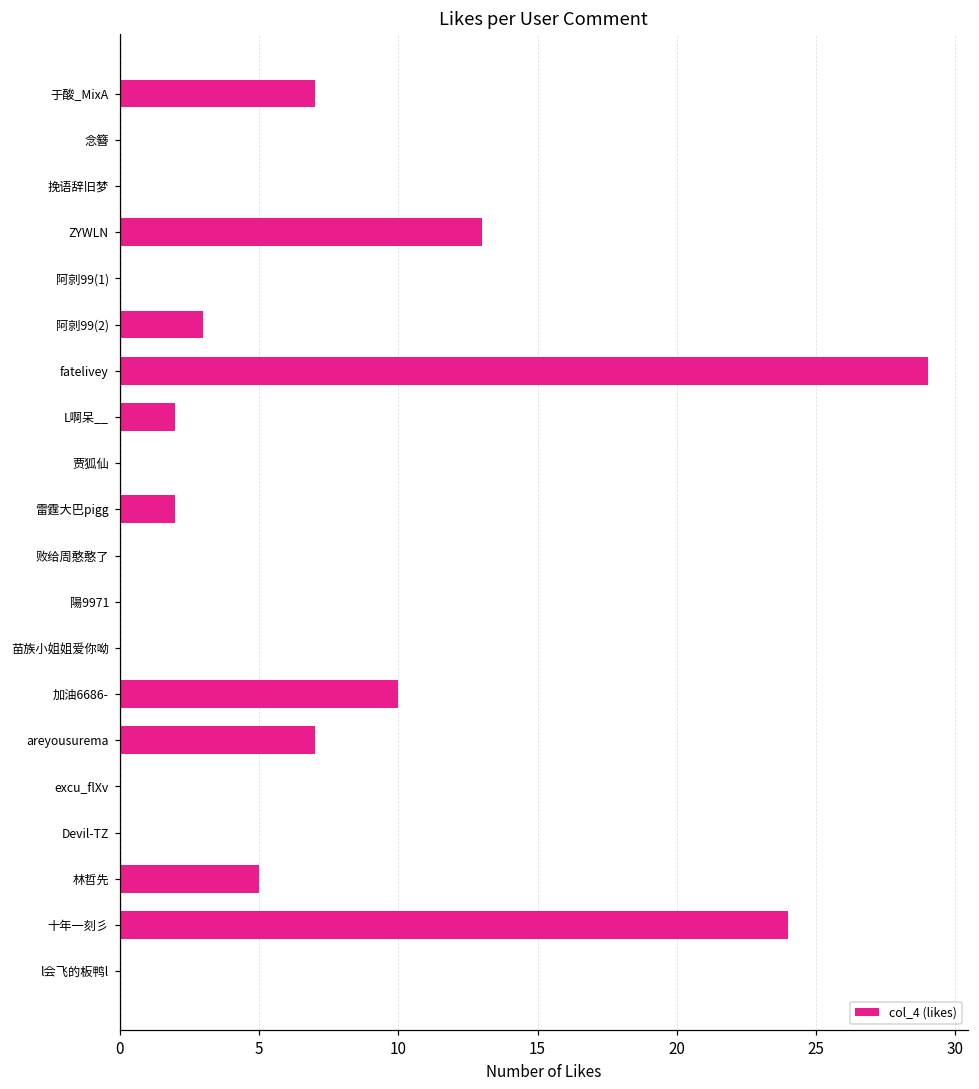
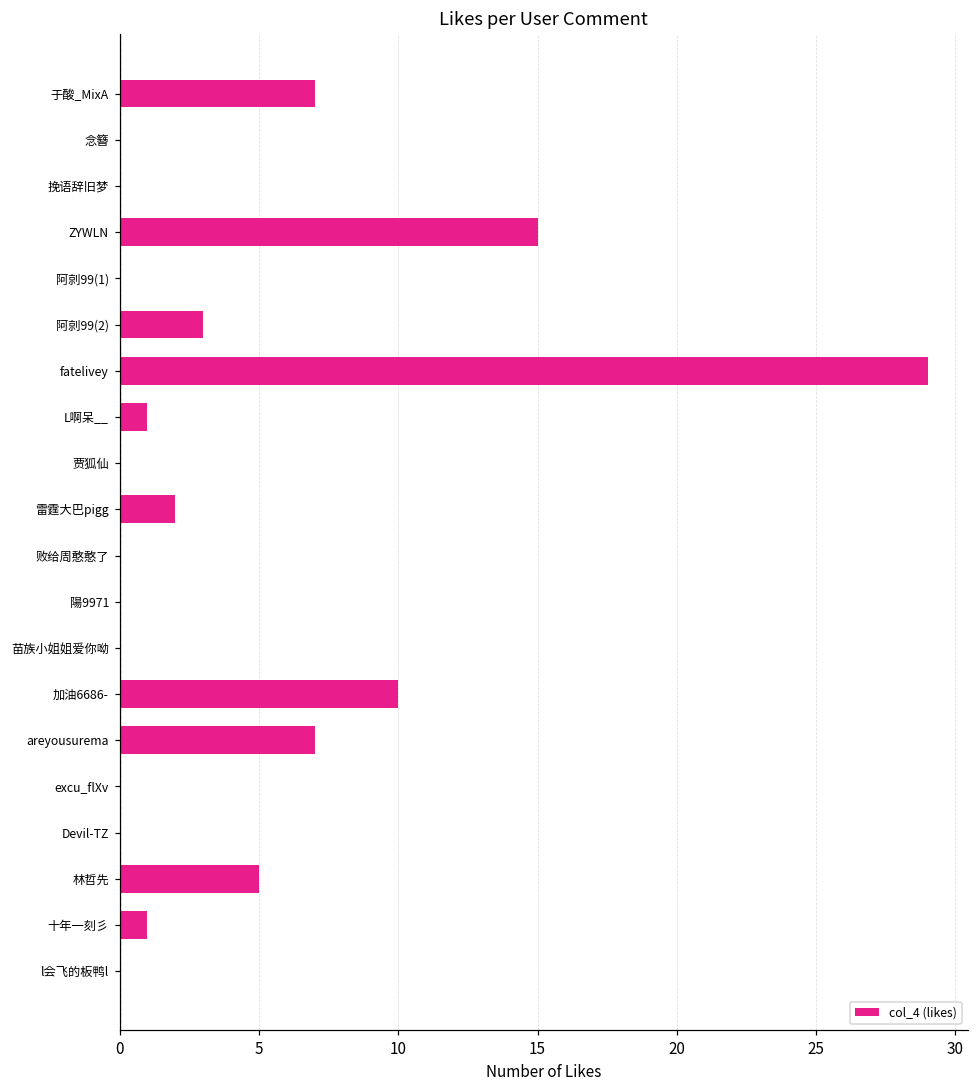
ZYWLN: 13 -> 15
L啊呆__: 2 -> 1
十年一刻彡: 24 -> 1
